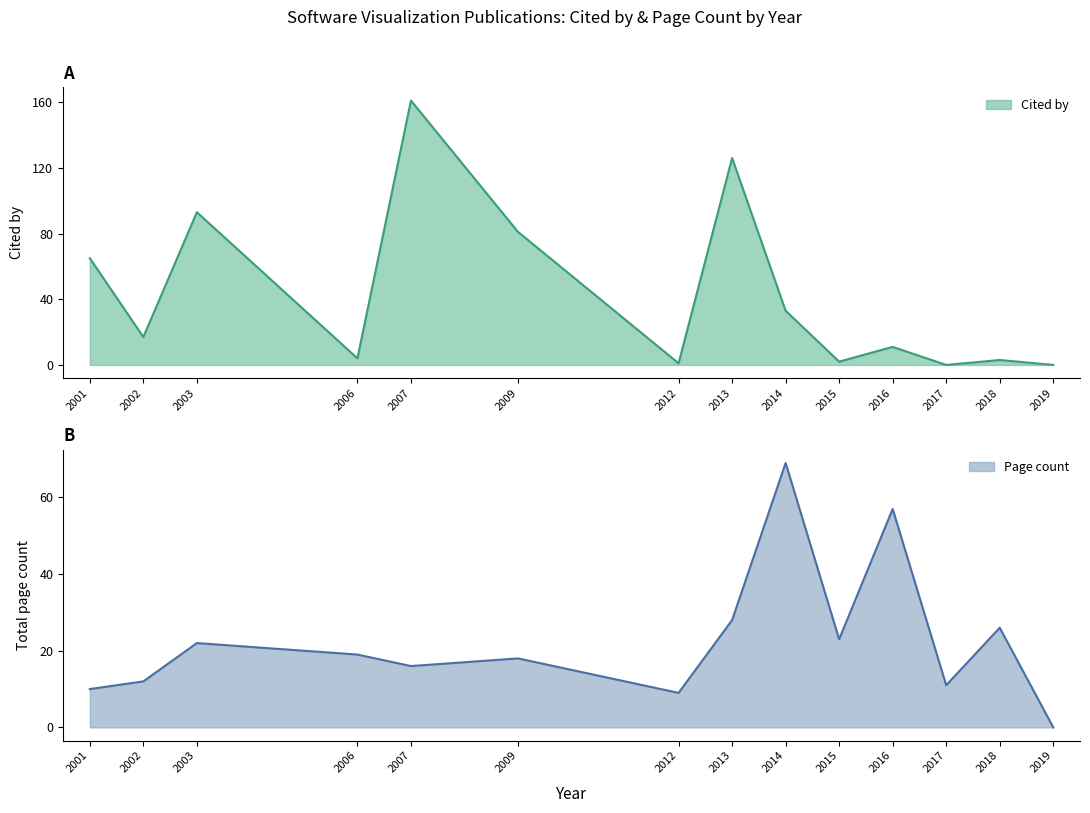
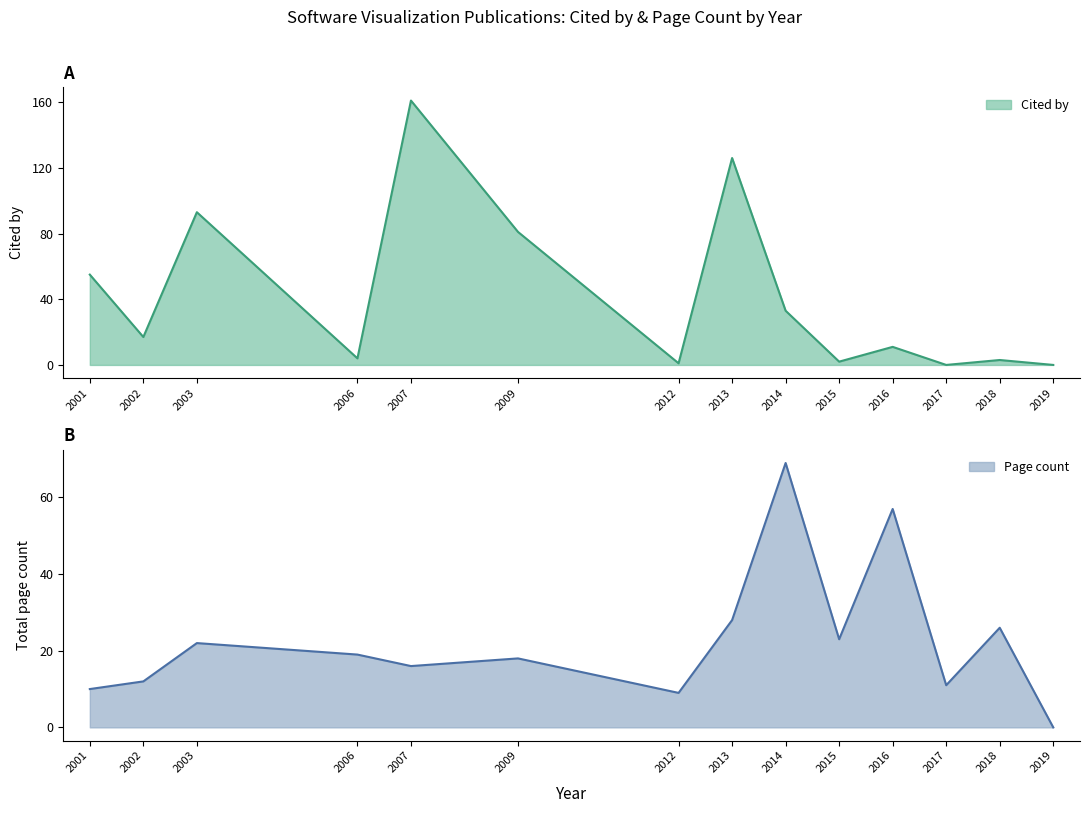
A, 2001: 65 -> 55
